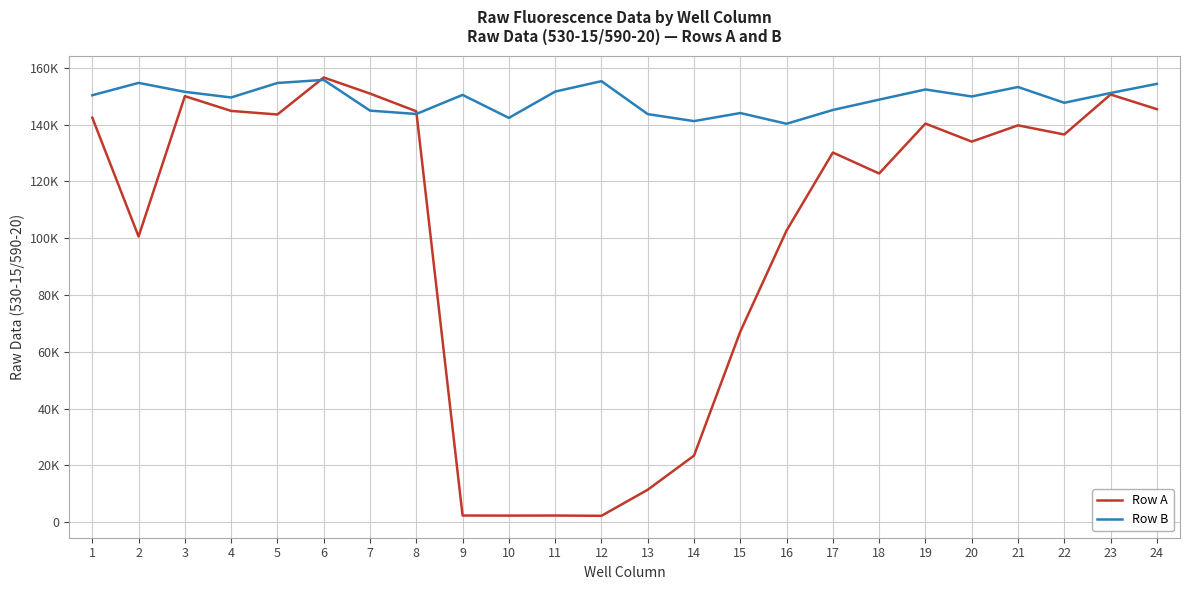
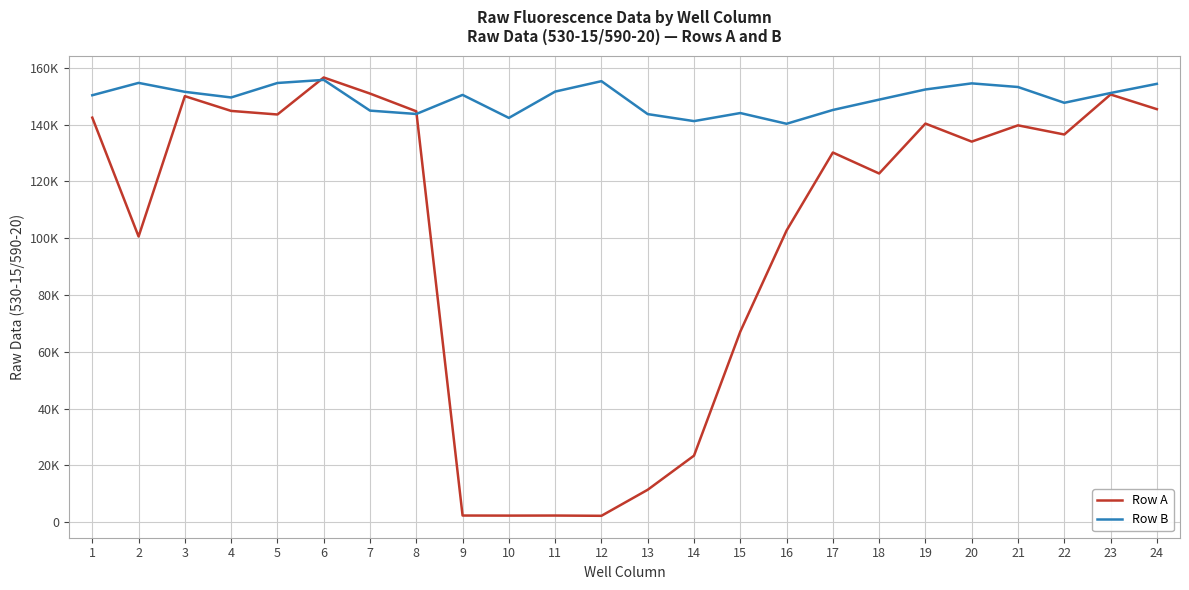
Row B, 20: 150000 -> 154000
